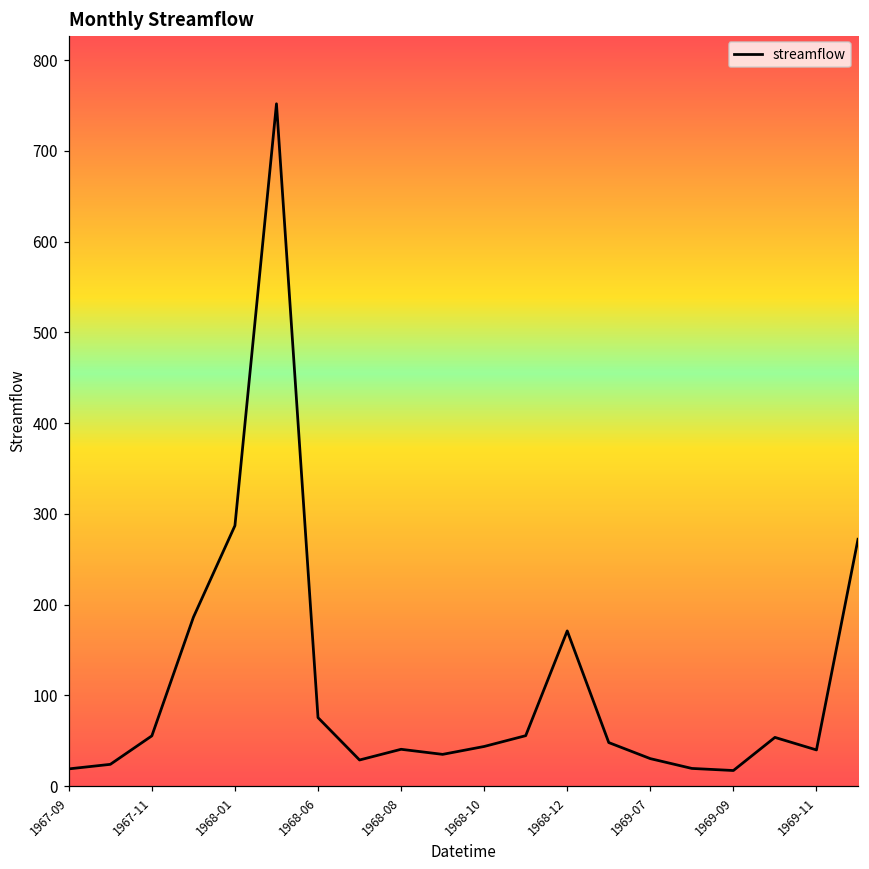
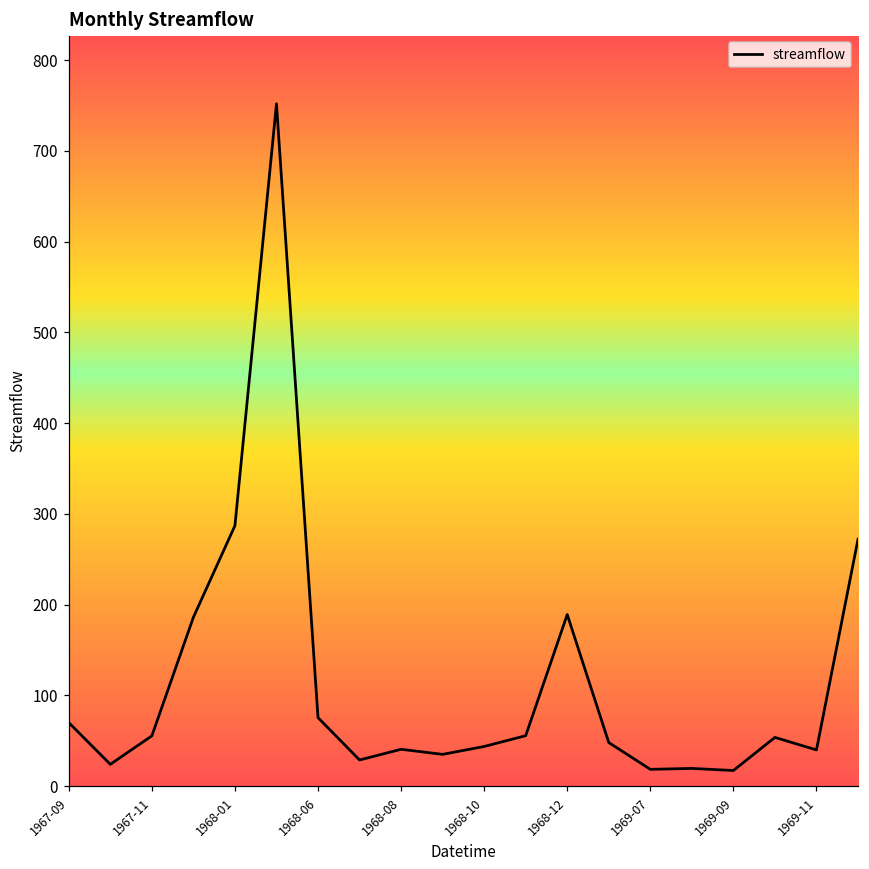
1967-09: 20 -> 70
1968-12: 170 -> 190
1969-07: 30 -> 20
